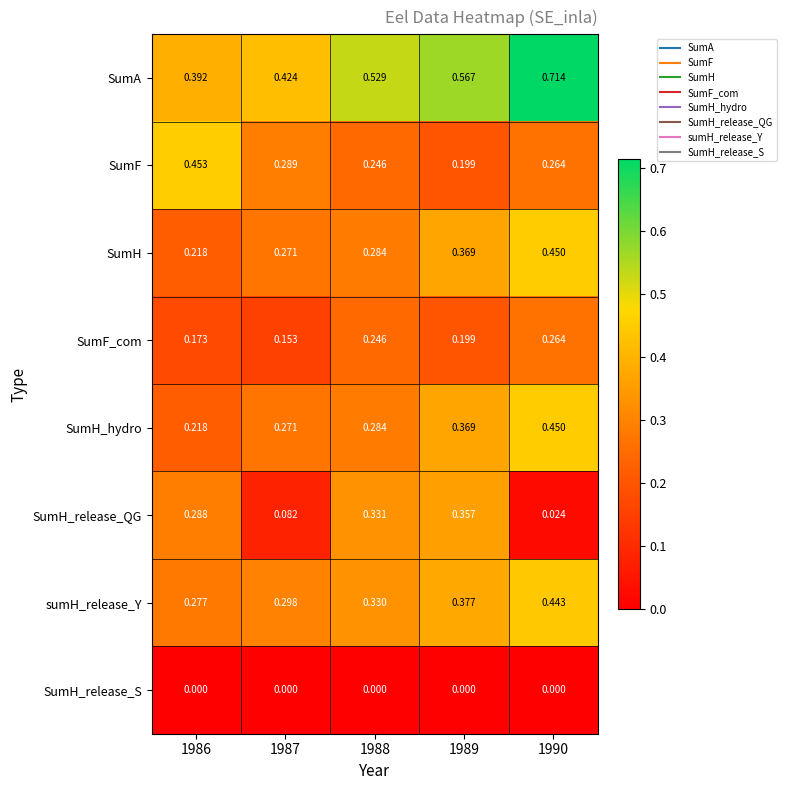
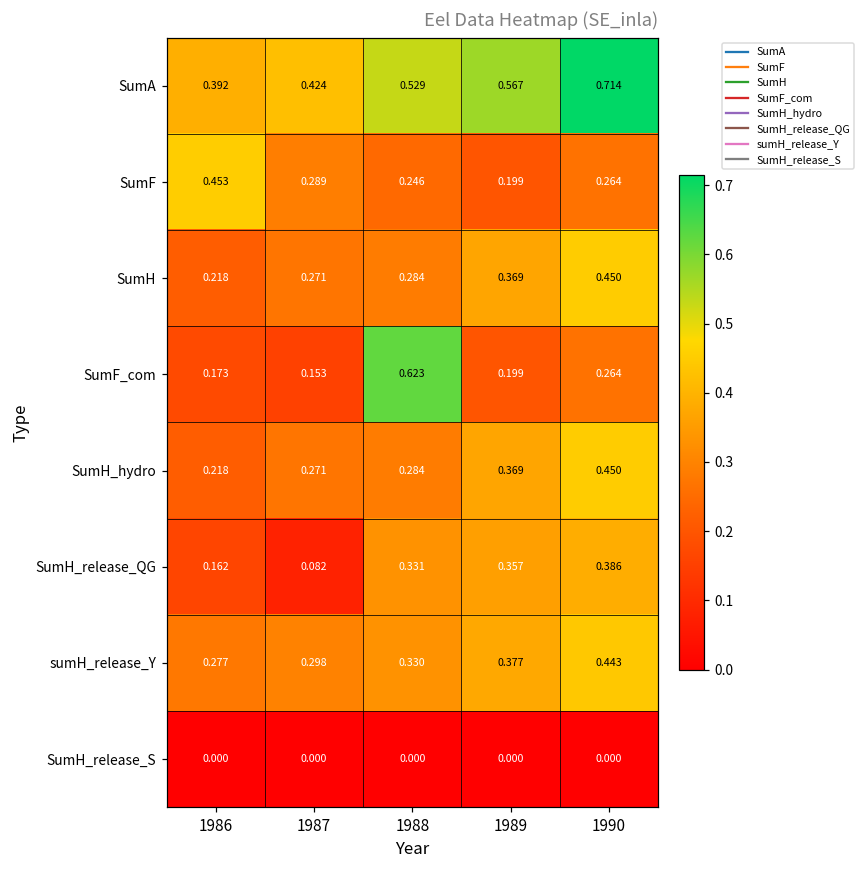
SumF_com, 1988: 0.246 -> 0.623
SumH_release_QG, 1986: 0.288 -> 0.162
SumH_release_QG, 1990: 0.024 -> 0.386
